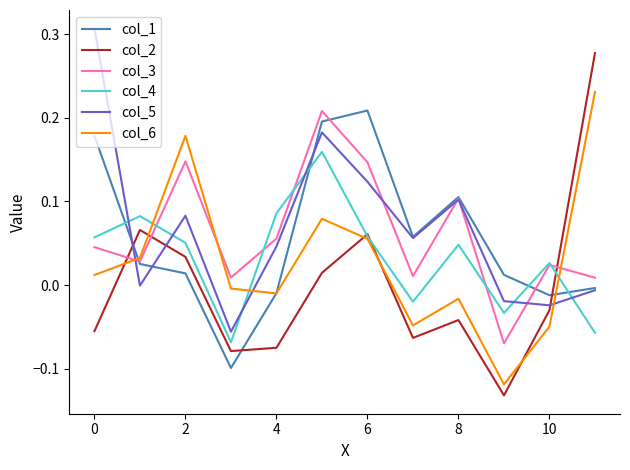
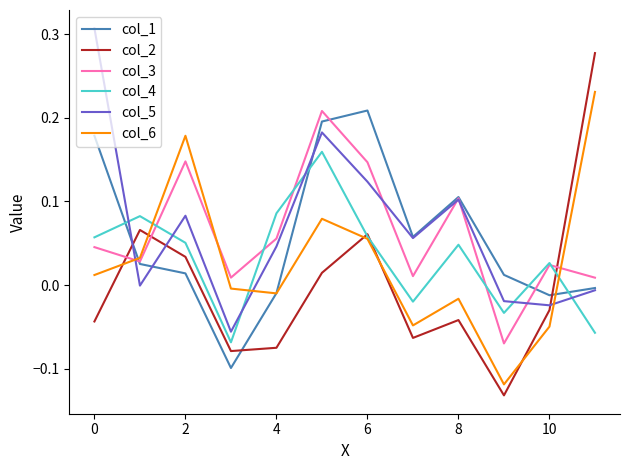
col_2, 0: -0.06 -> -0.04
